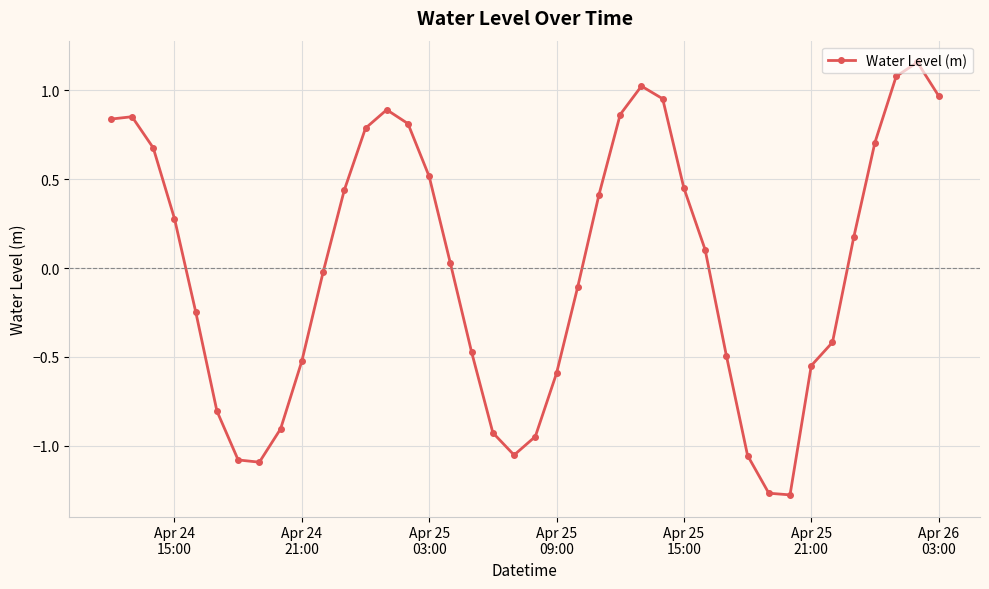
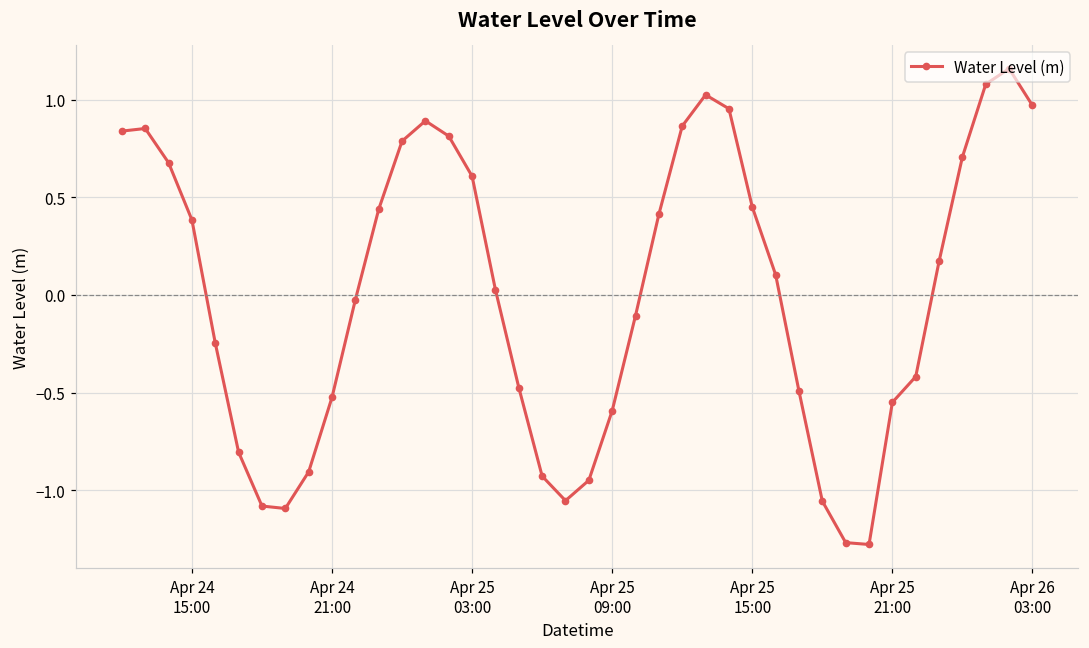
Apr 24 15:00: 0.28 -> 0.38
Apr 25 03:00: 0.52 -> 0.61
